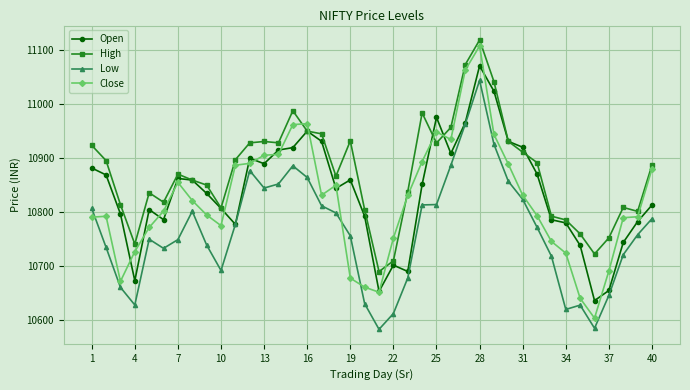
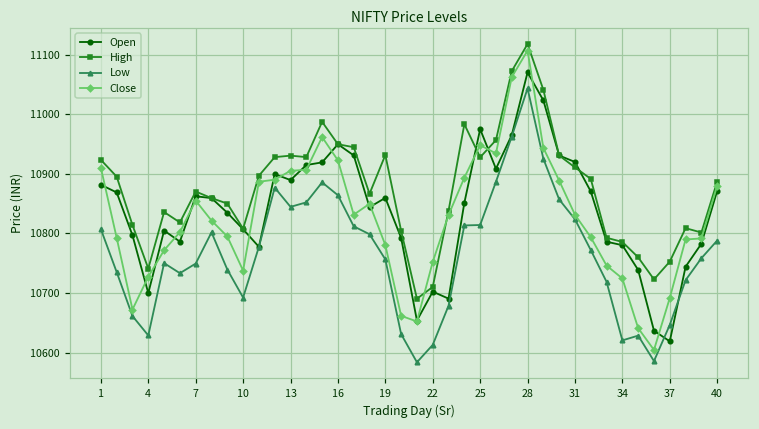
Close, 1: 10790 -> 10910
Open, 4: 10670 -> 10700
Close, 10: 10780 -> 10740
Close, 16: 10960 -> 10920
Close, 19: 10680 -> 10780
Open, 37: 10660 -> 10620
Open, 40: 10810 -> 10870
